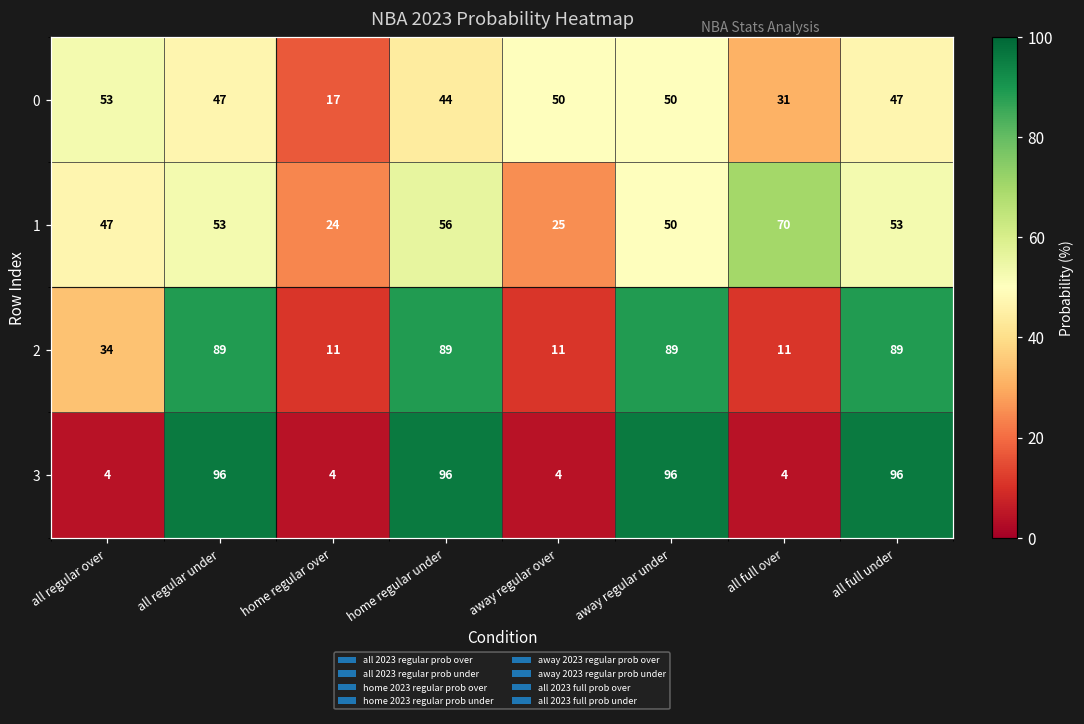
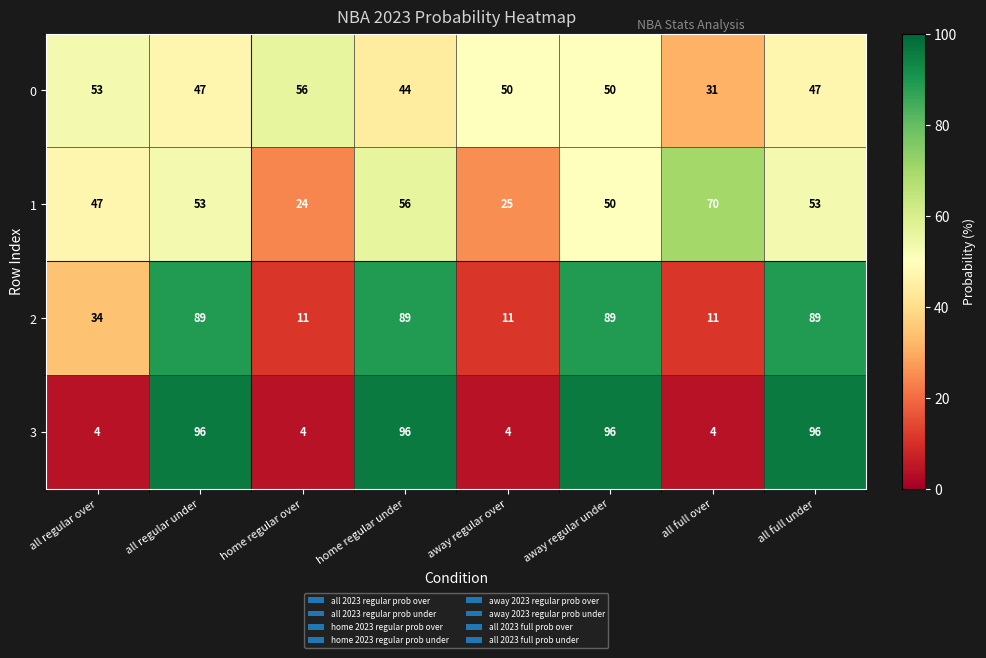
0, home regular over: 17 -> 56
